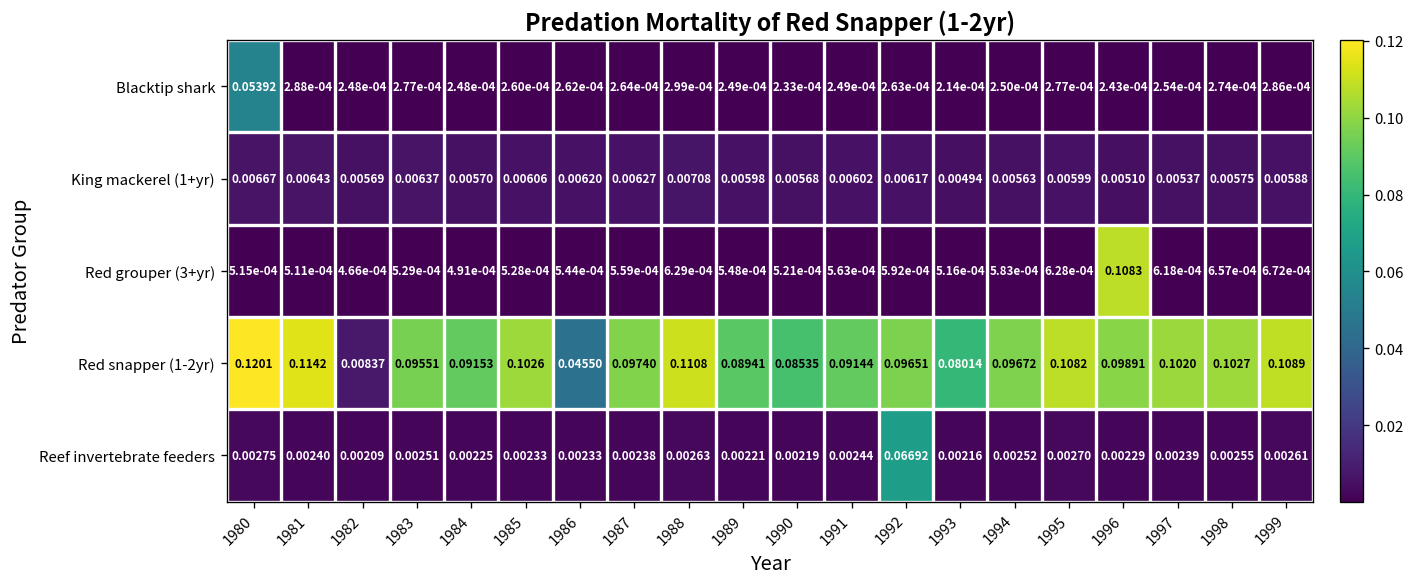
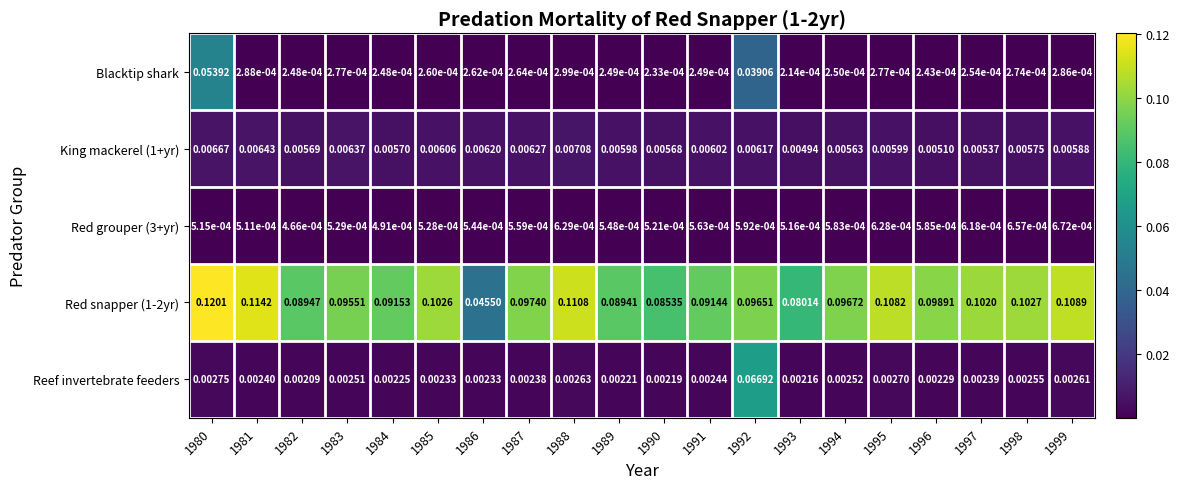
Blacktip shark, 1992: 2.63e-04 -> 0.03906
Red grouper (3+yr), 1996: 0.1083 -> 5.85e-04
Red snapper (1-2yr), 1982: 0.00837 -> 0.08947
